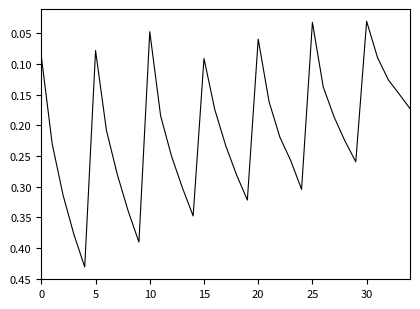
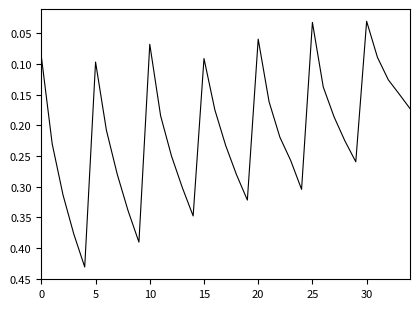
5: 0.08 -> 0.10
10: 0.05 -> 0.07
